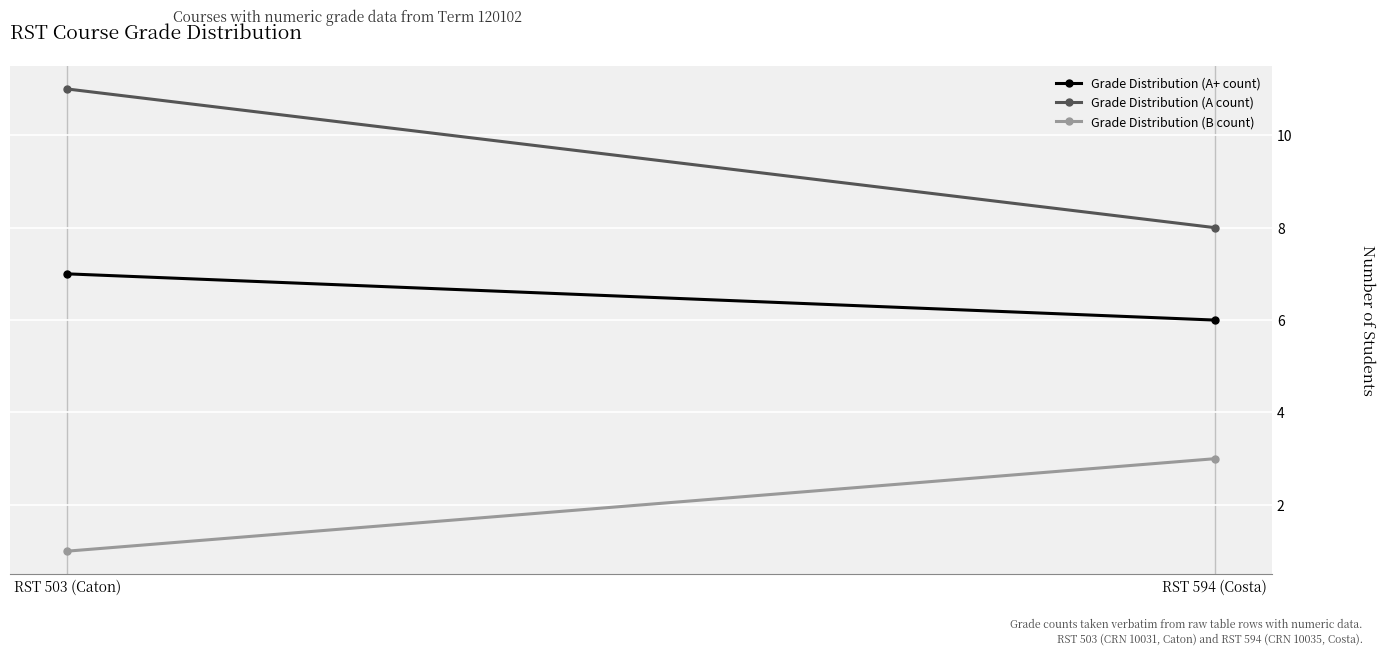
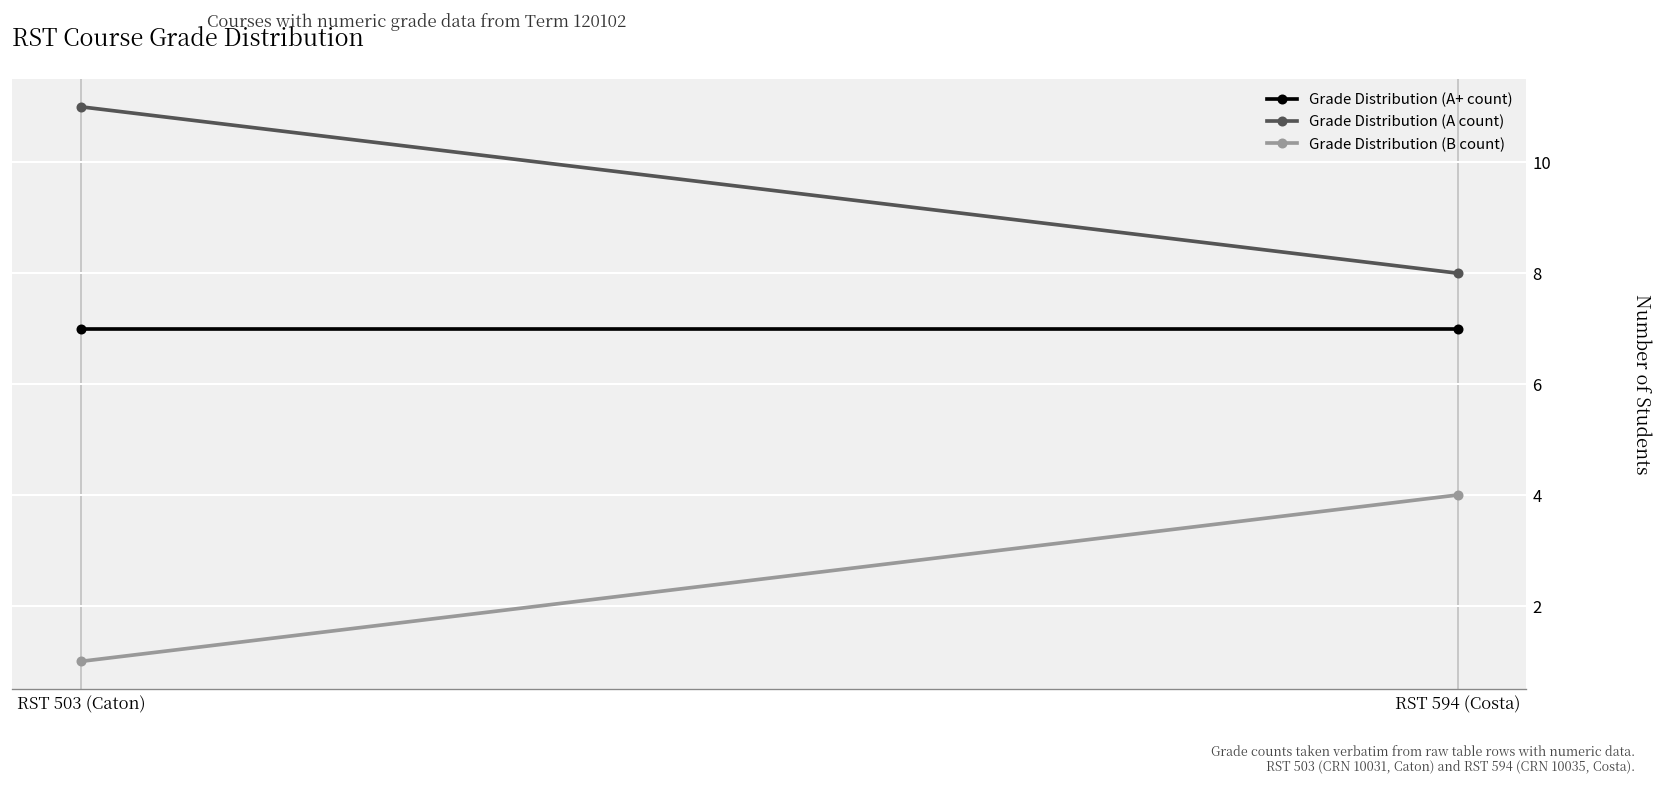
Grade Distribution (A+ count), RST 594 (Costa): 6 -> 7
Grade Distribution (B count), RST 594 (Costa): 3 -> 4
